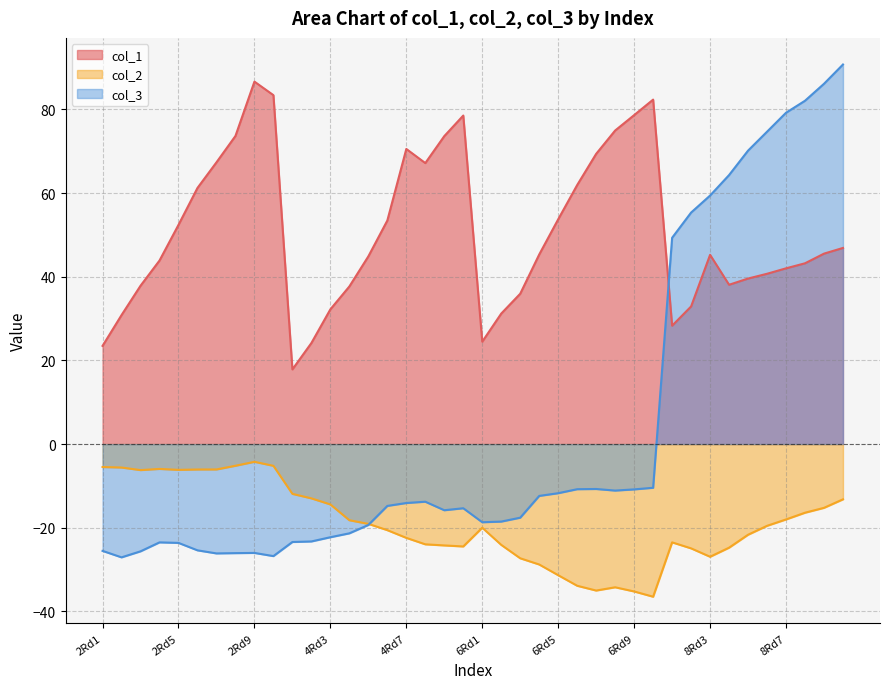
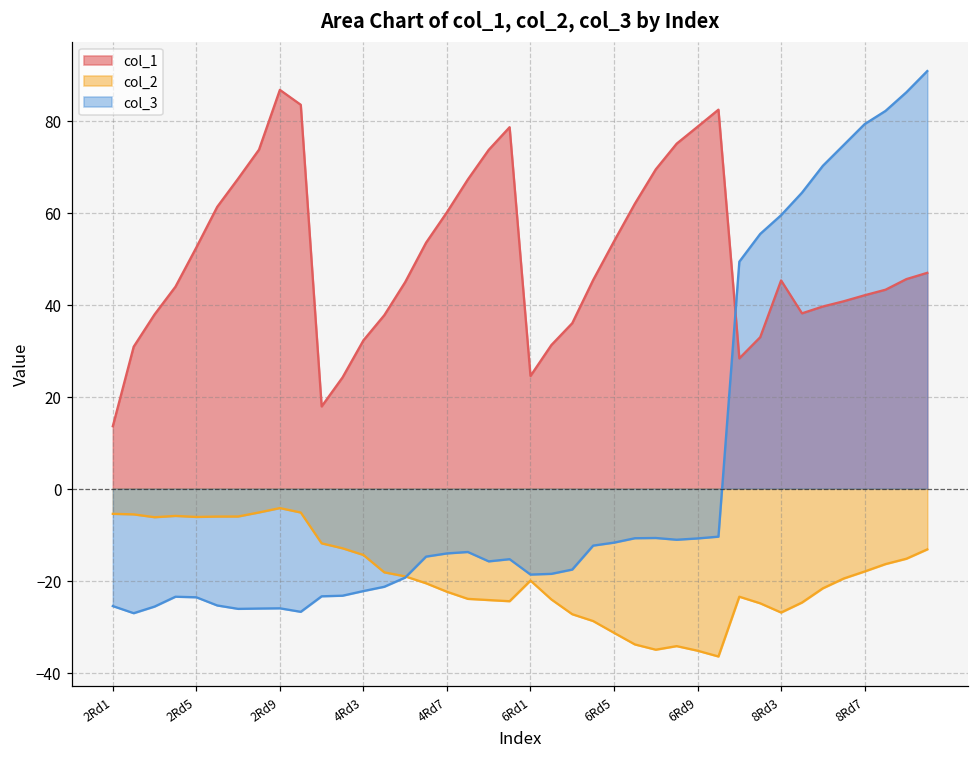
col_1, 2Rd1: 23 -> 14
col_1, 4Rd7: 71 -> 60
